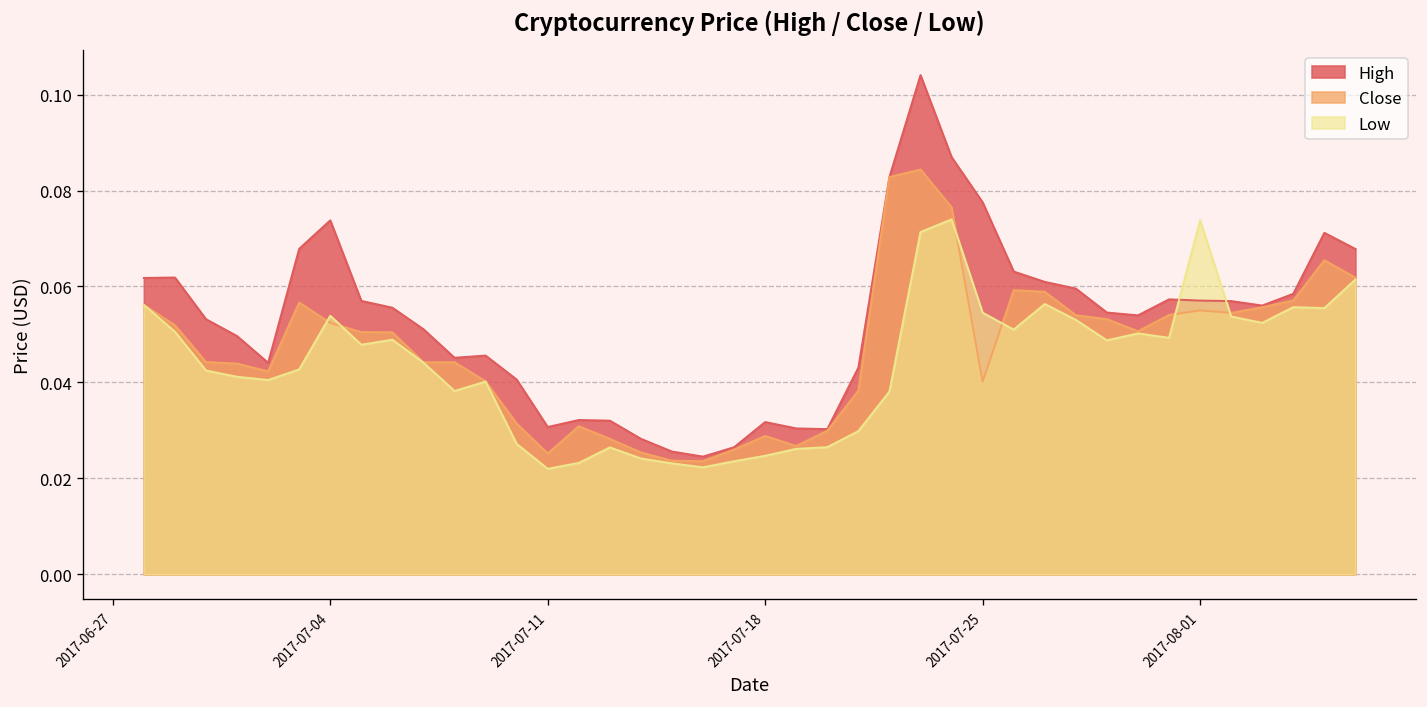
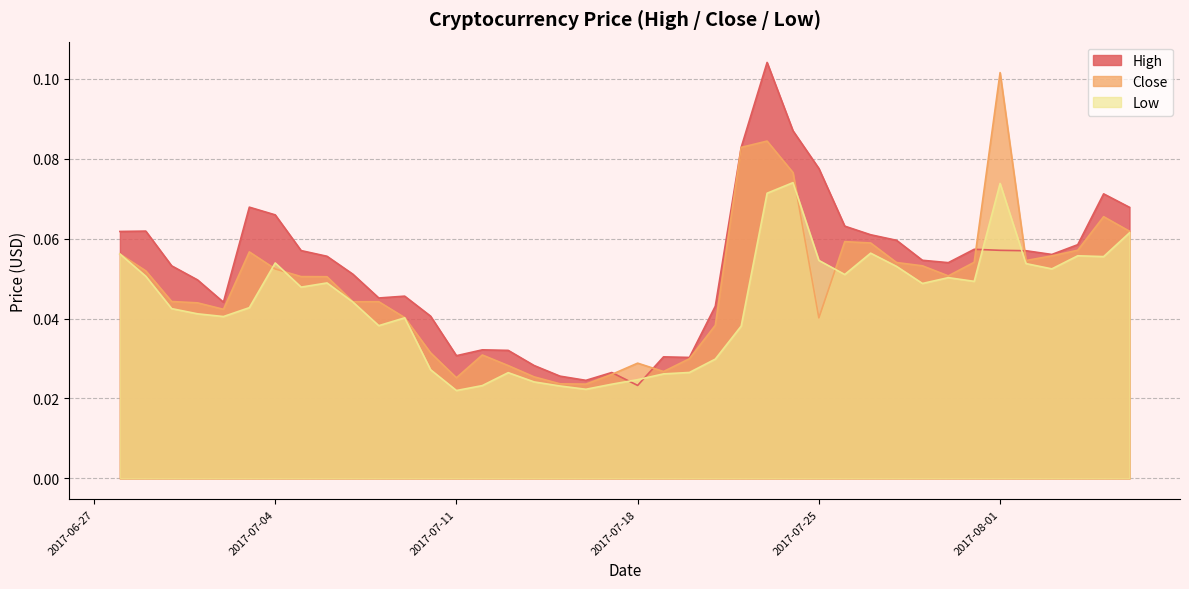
High, 2017-07-04: 0.074 -> 0.066
High, 2017-07-18: 0.032 -> 0.023
Close, 2017-08-01: 0.055 -> 0.102
